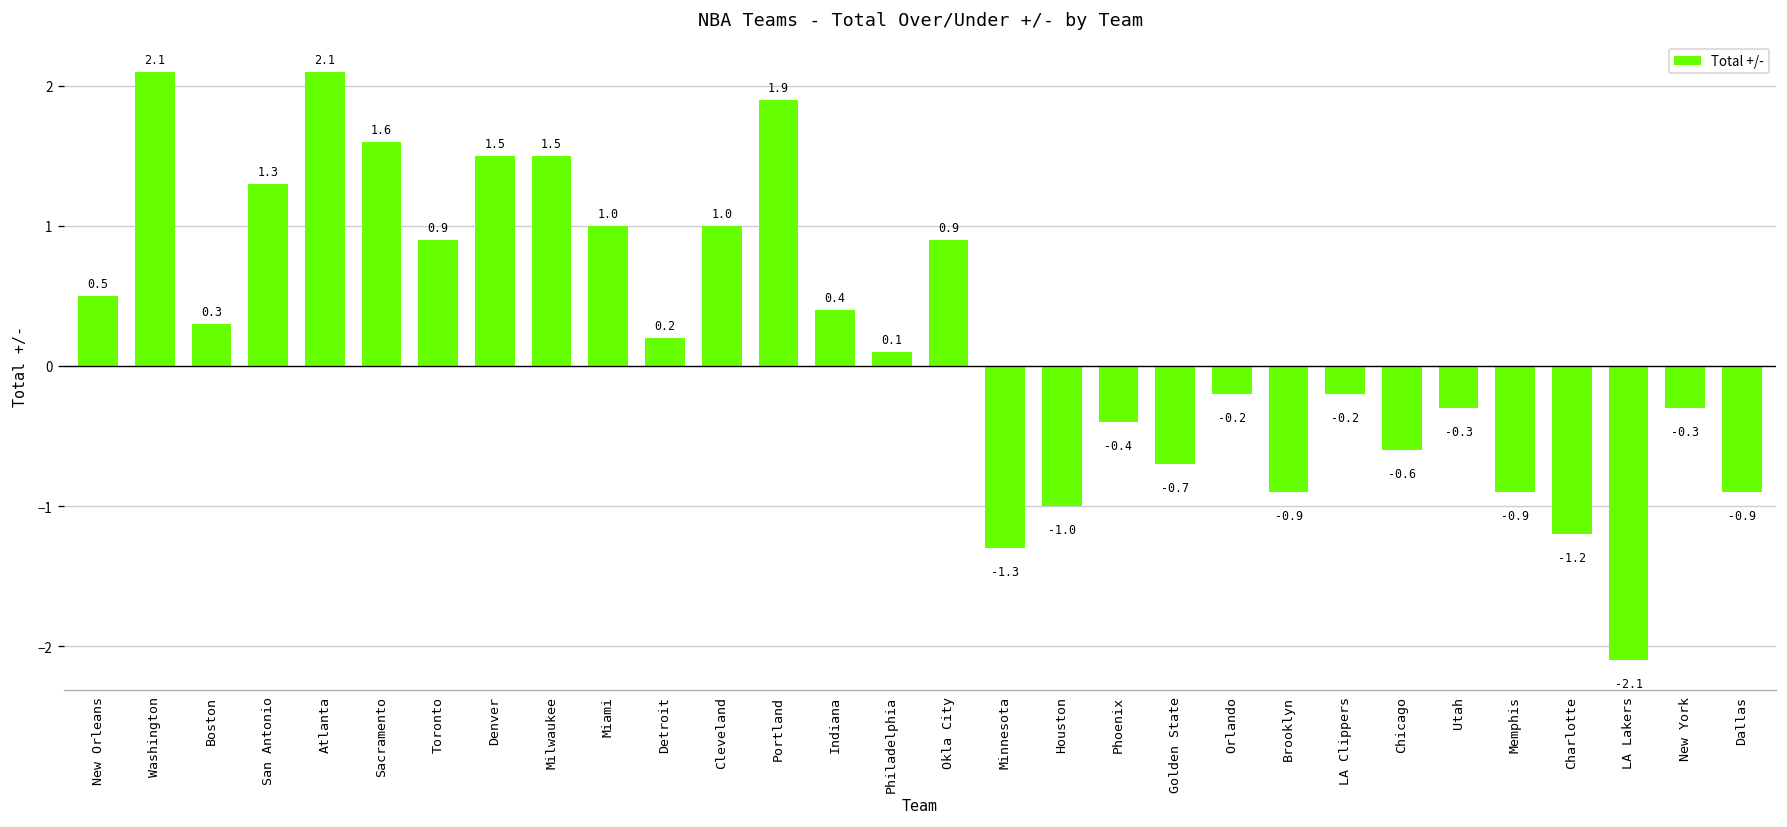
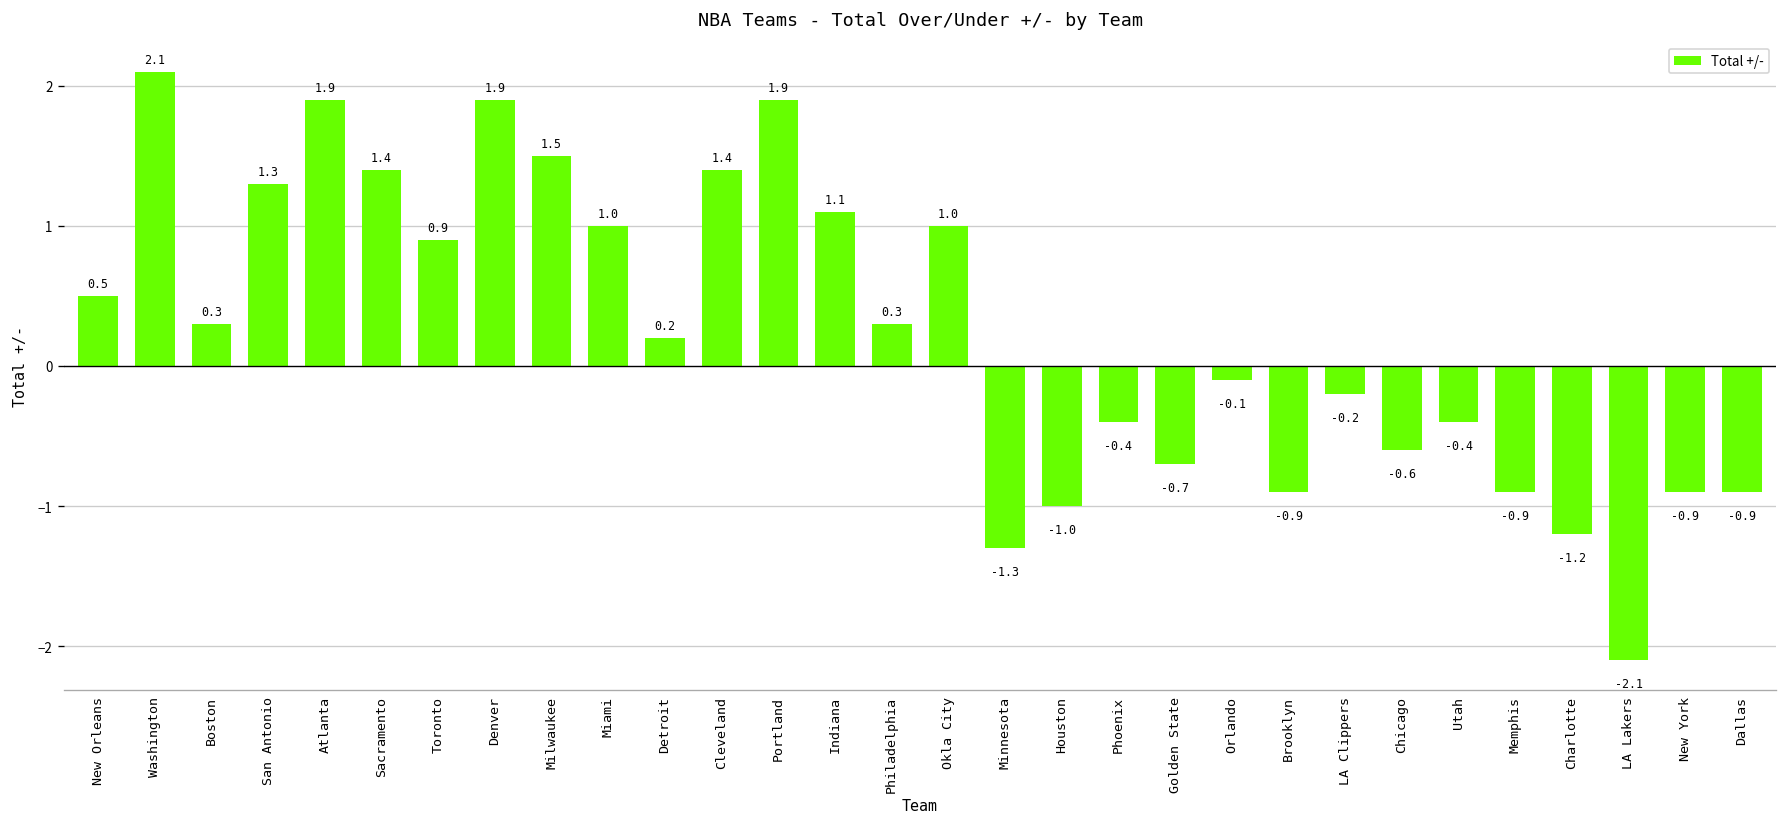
Atlanta: 2.1 -> 1.9
Sacramento: 1.6 -> 1.4
Denver: 1.5 -> 1.9
Cleveland: 1.0 -> 1.4
Indiana: 0.4 -> 1.1
Philadelphia: 0.1 -> 0.3
Okla City: 0.9 -> 1.0
Orlando: -0.2 -> -0.1
Utah: -0.3 -> -0.4
New York: -0.3 -> -0.9
